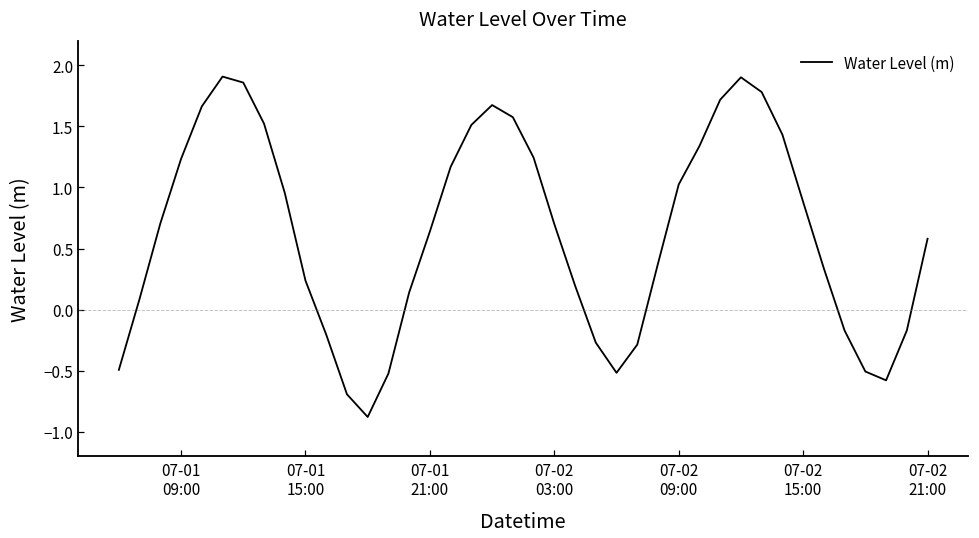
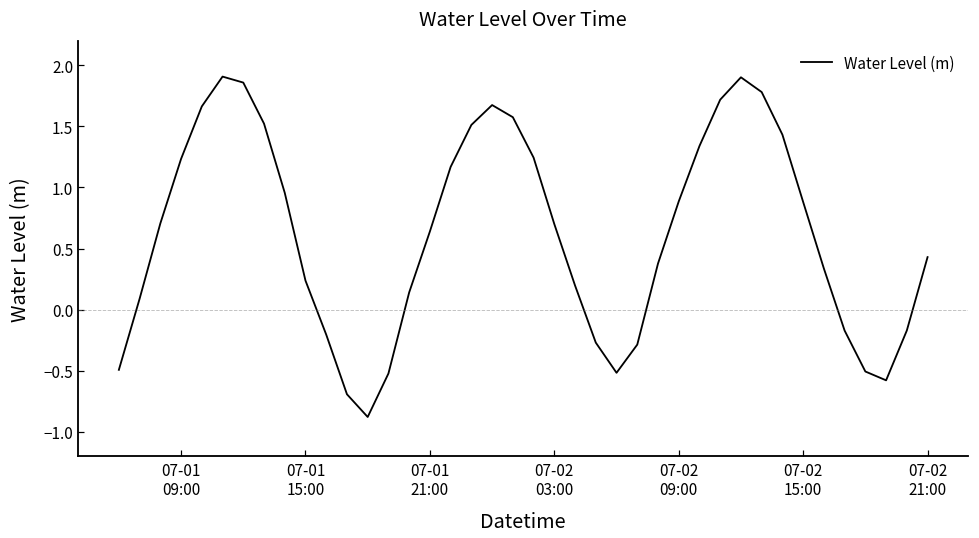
07-02 09:00: 1.02 -> 0.89
07-02 21:00: 0.58 -> 0.43
